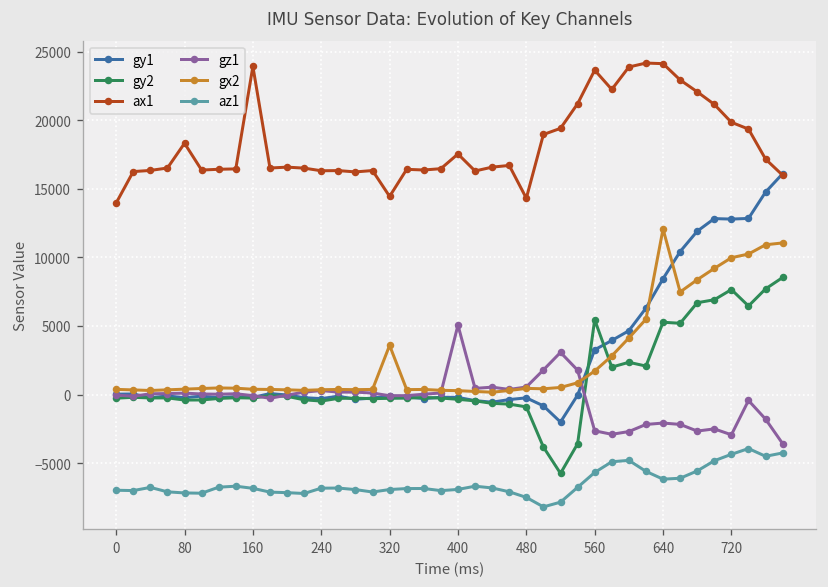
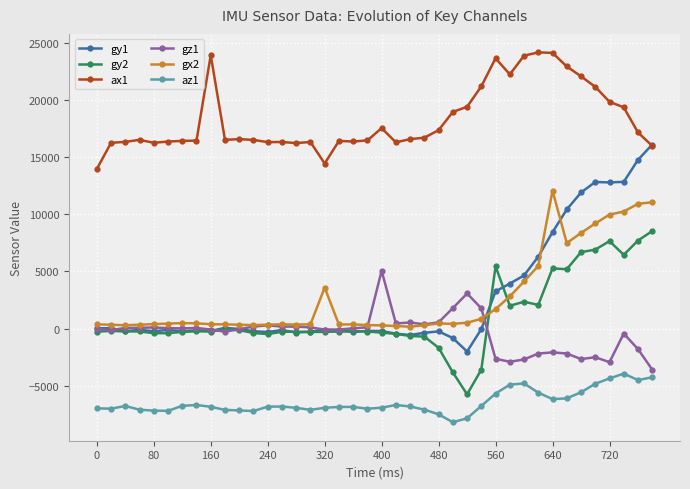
ax1, 80: 18300 -> 16300
gy2, 480: -900 -> -1700
ax1, 480: 14300 -> 17400
